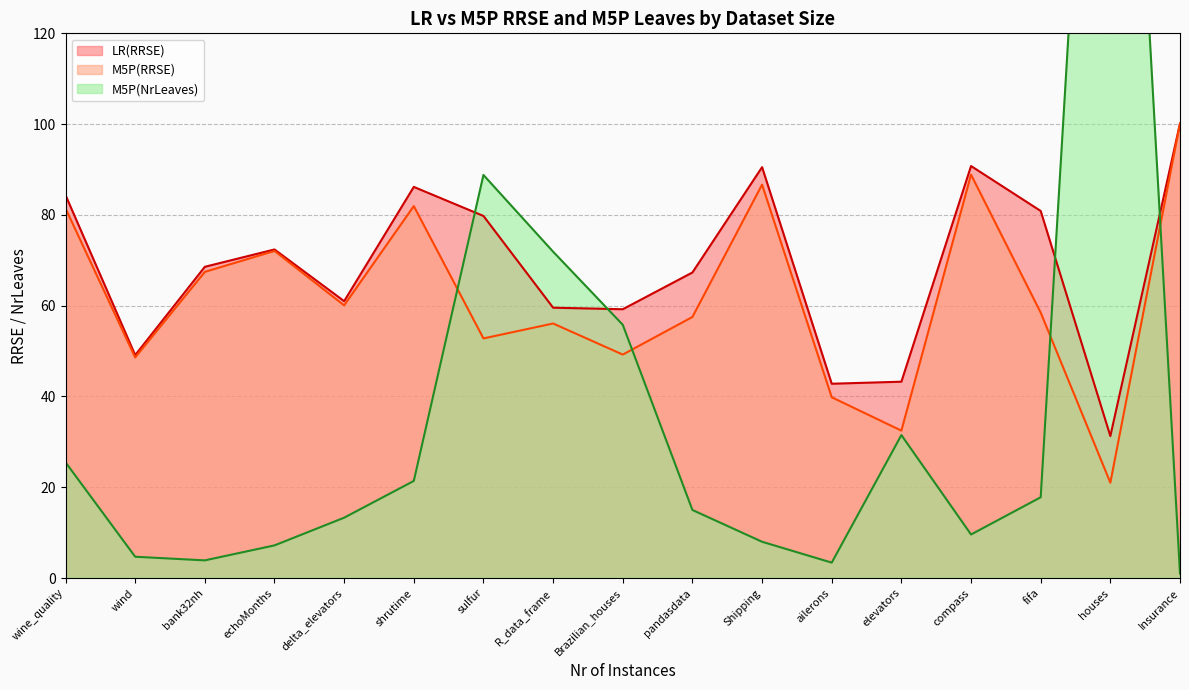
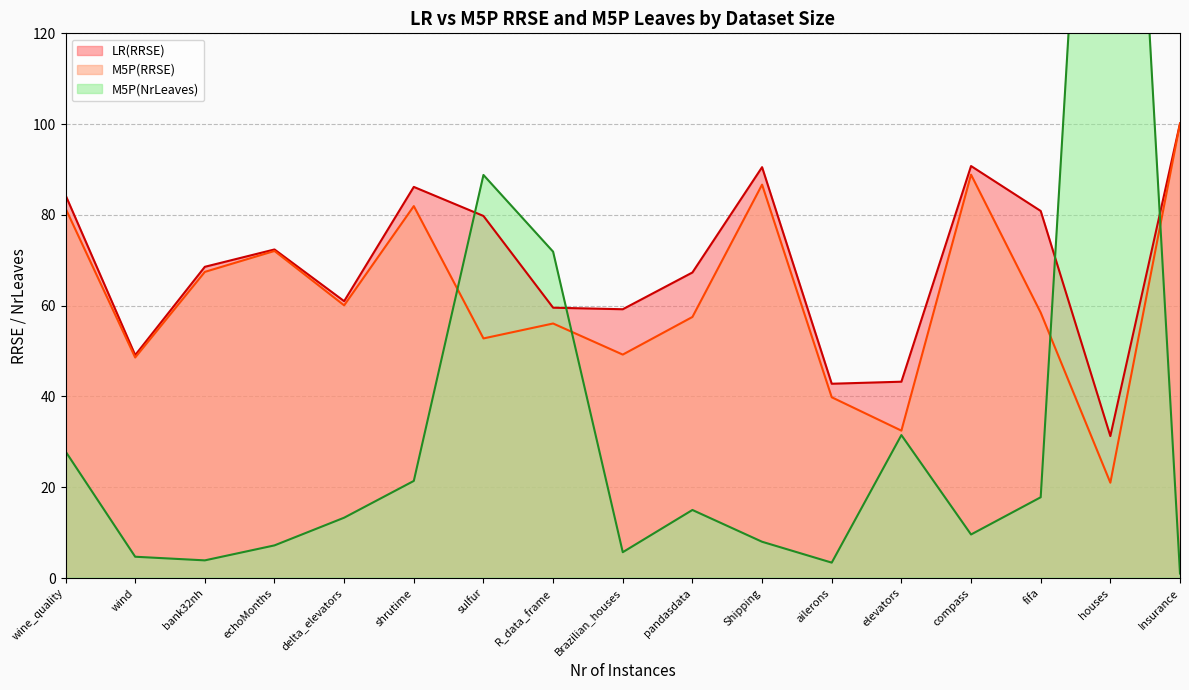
M5P(NrLeaves), wine_quality: 26 -> 28
M5P(NrLeaves), Brazilian_houses: 56 -> 6
